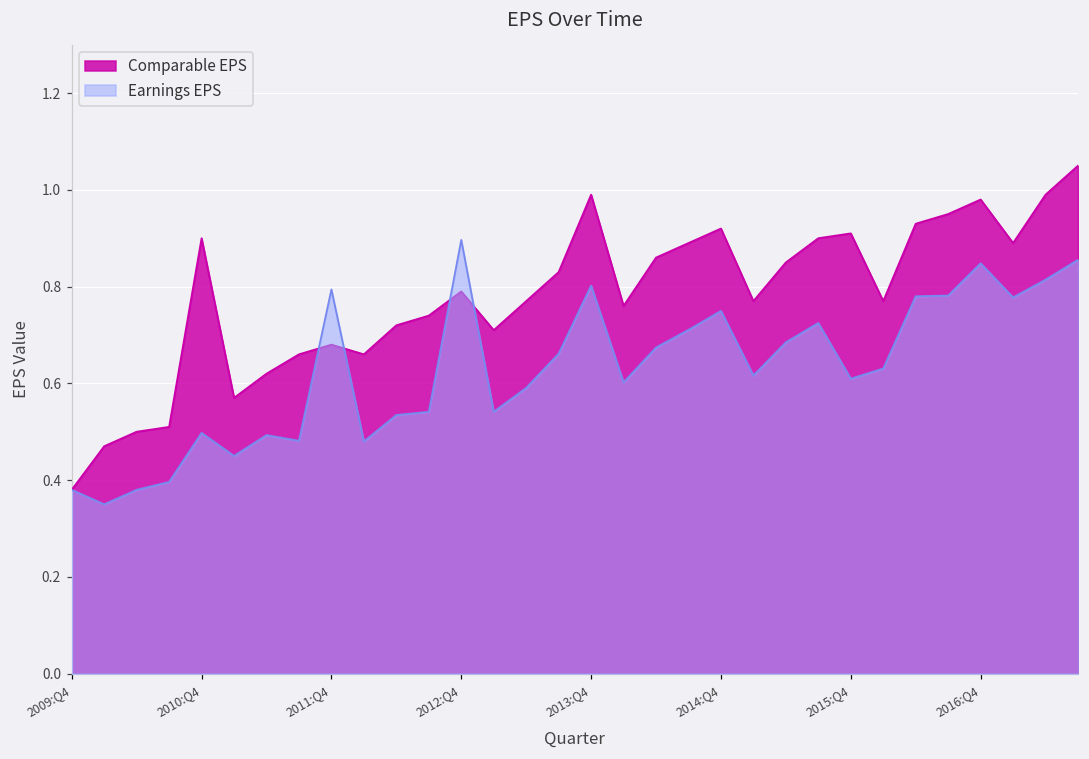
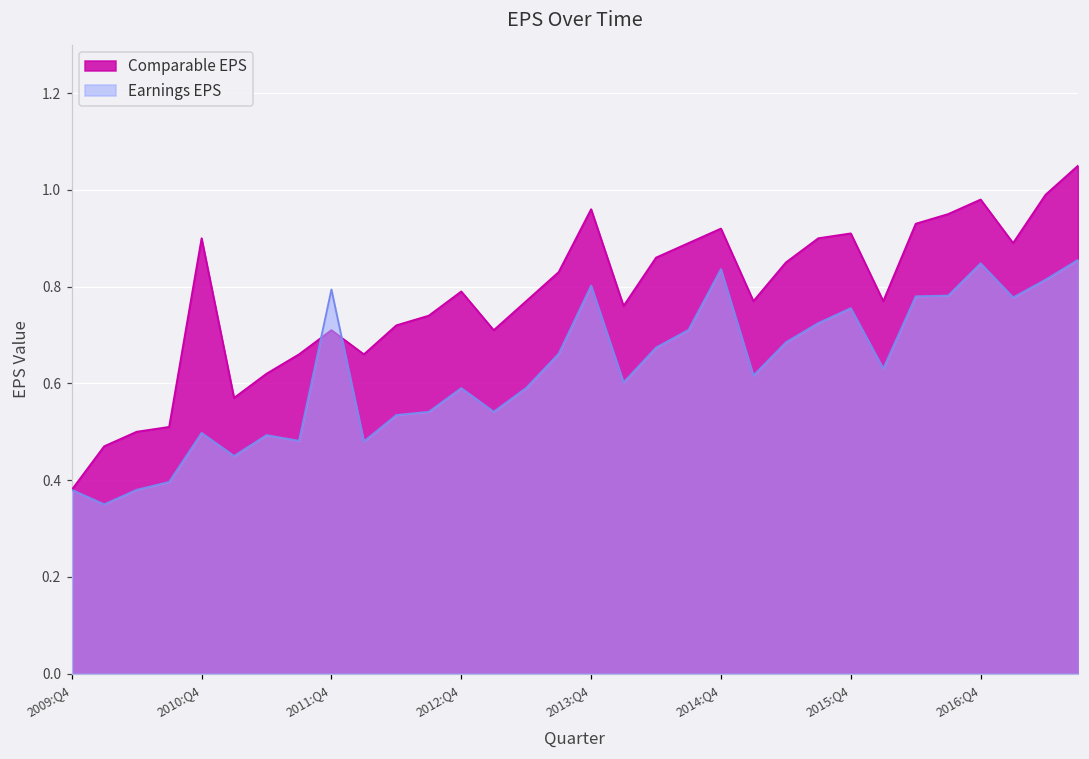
Comparable EPS, 2011:Q4: 0.68 -> 0.71
Earnings EPS, 2012:Q4: 0.90 -> 0.59
Comparable EPS, 2013:Q4: 0.99 -> 0.96
Earnings EPS, 2014:Q4: 0.75 -> 0.84
Earnings EPS, 2015:Q4: 0.61 -> 0.76
